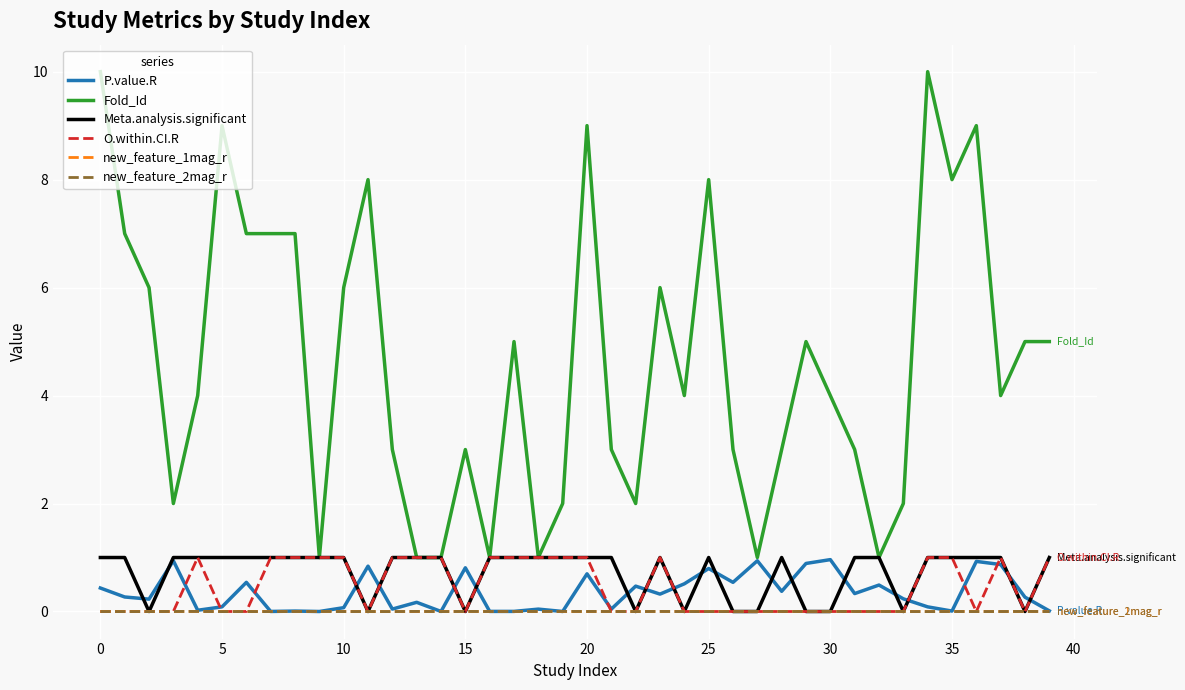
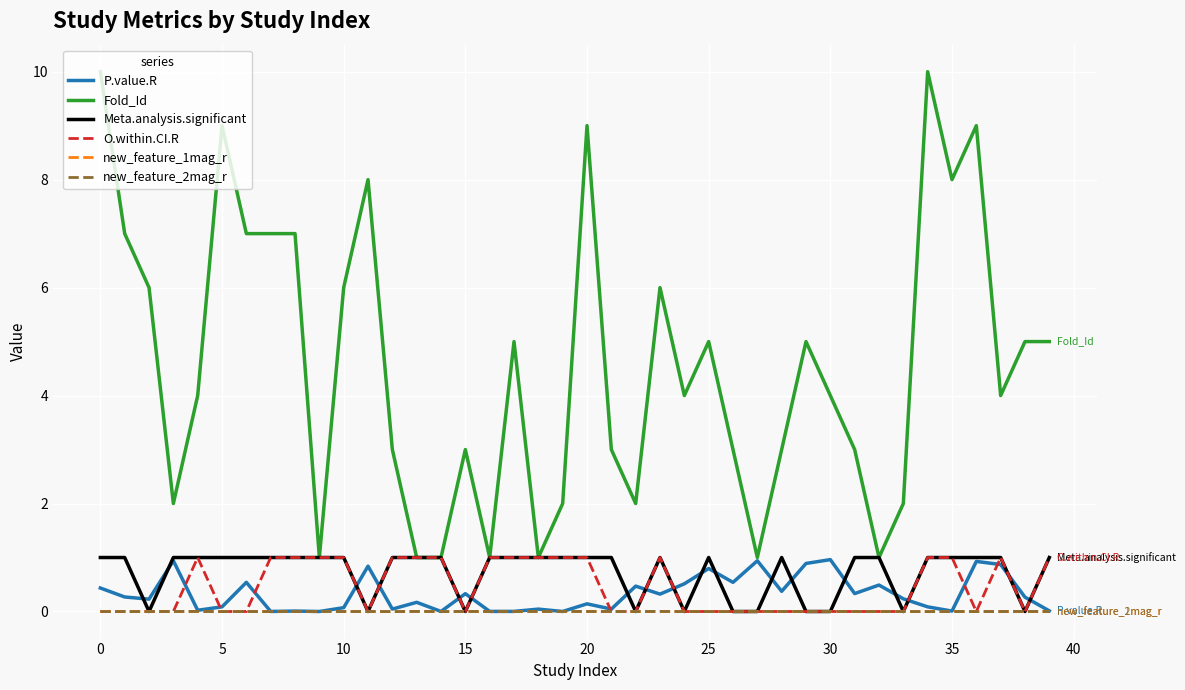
P.value.R, 15: 0.8 -> 0.3
P.value.R, 20: 0.7 -> 0.1
Fold_Id, 25: 8 -> 5
